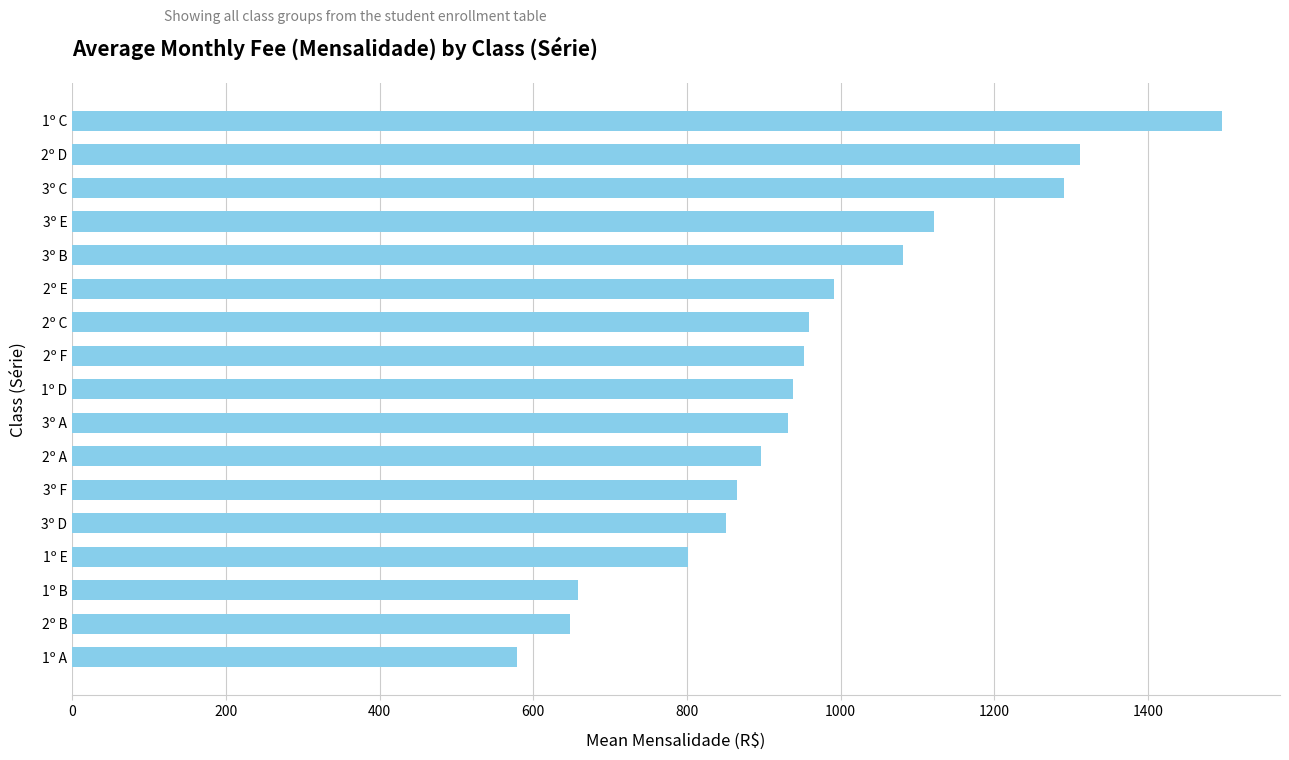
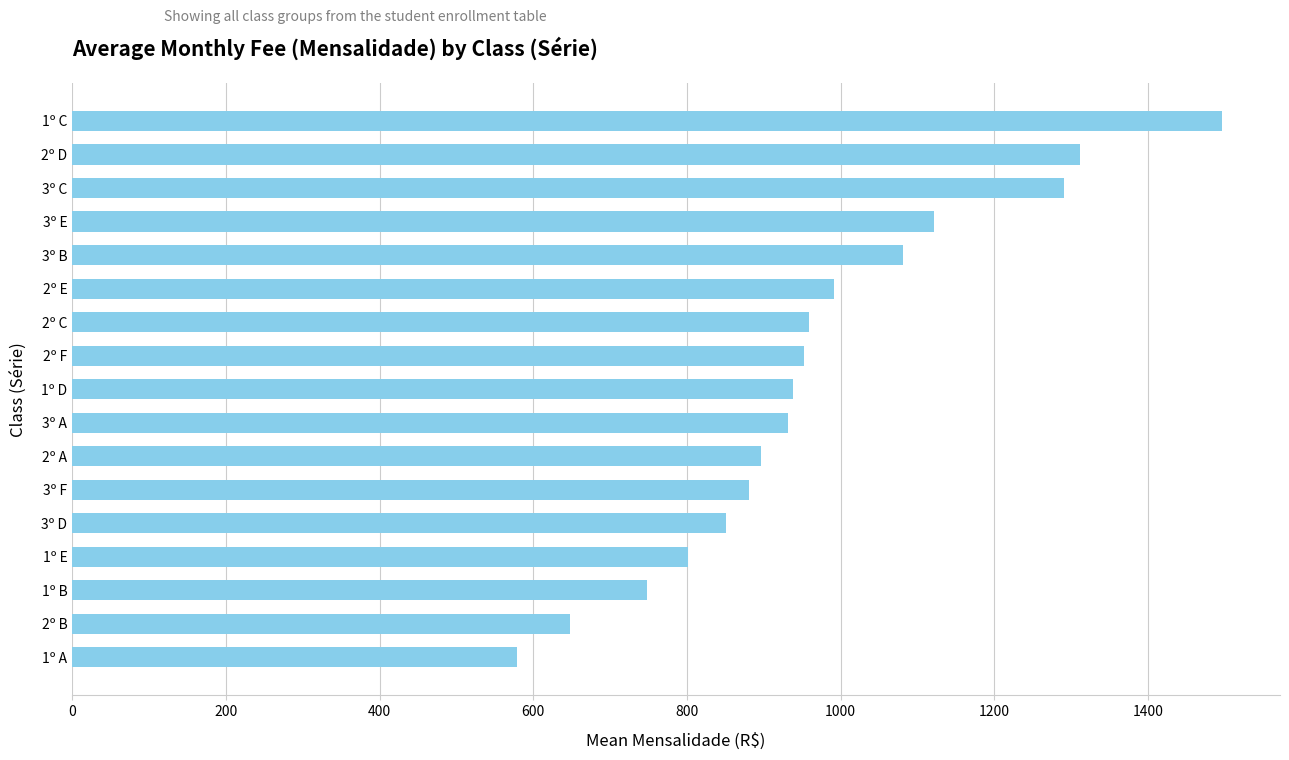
3º F: 870 -> 880
1º B: 660 -> 750
